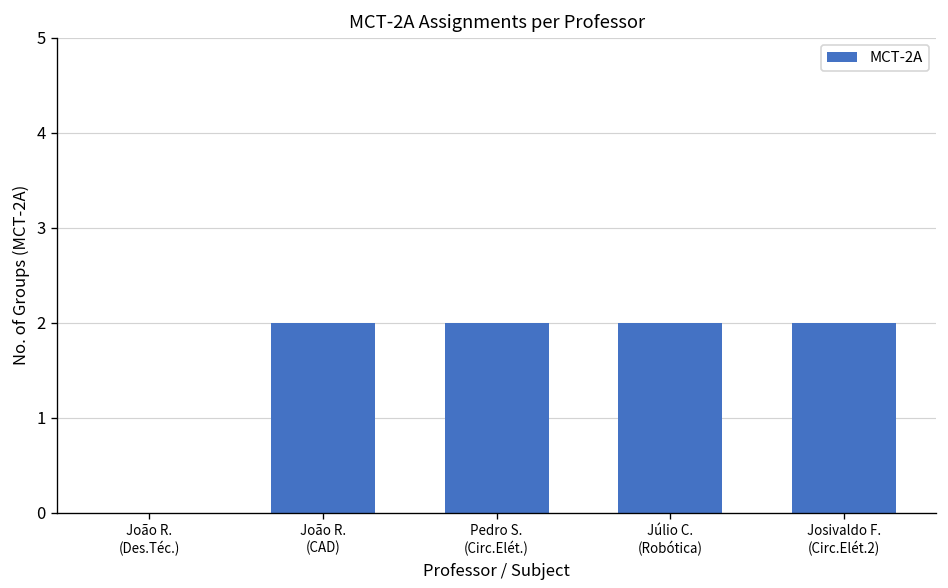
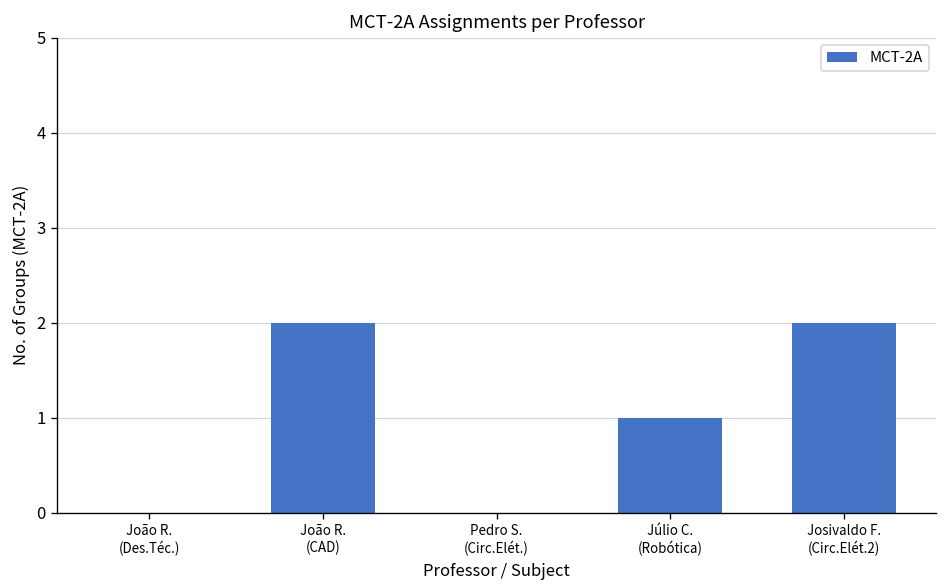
Pedro S. (Circ.Elét.): 2 -> 0
Júlio C. (Robótica): 2 -> 1
